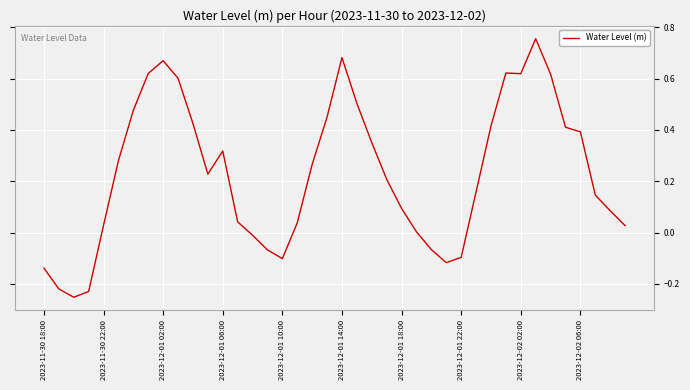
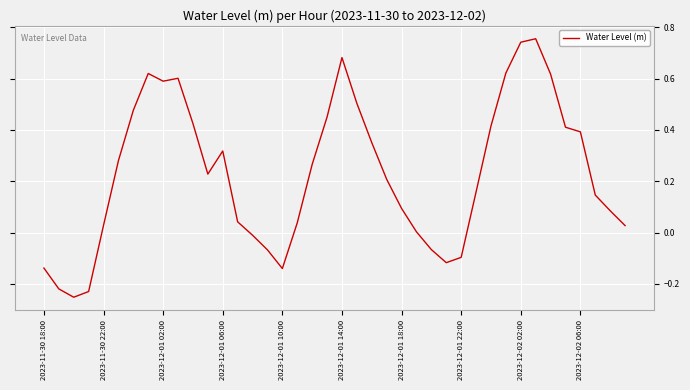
2023-12-01 02:00: 0.67 -> 0.59
2023-12-01 10:00: -0.10 -> -0.14
2023-12-02 02:00: 0.62 -> 0.74
